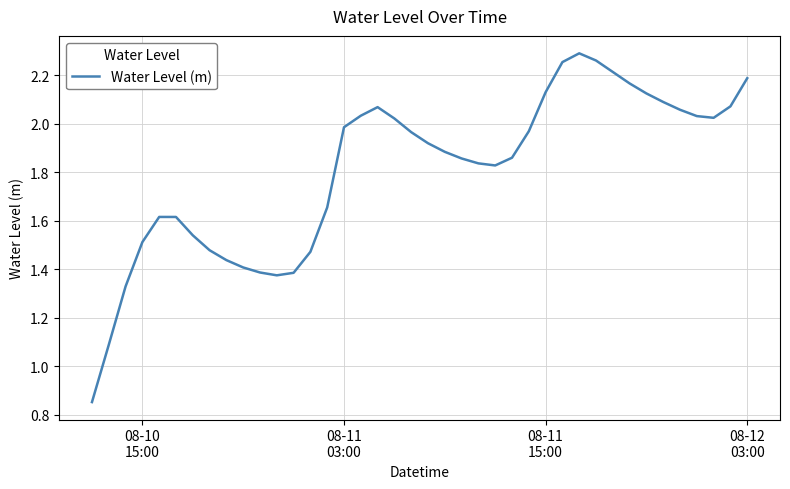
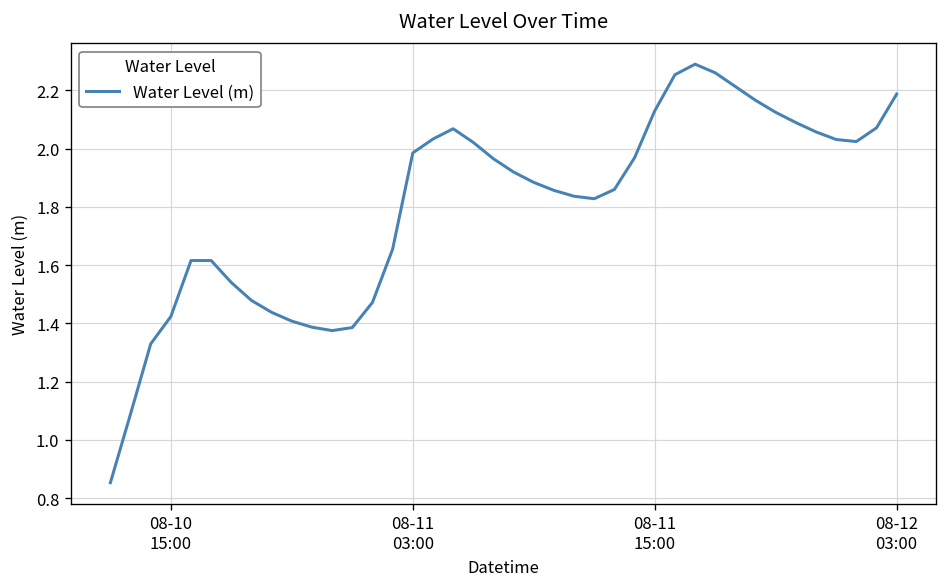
08-10 15:00: 1.51 -> 1.42
